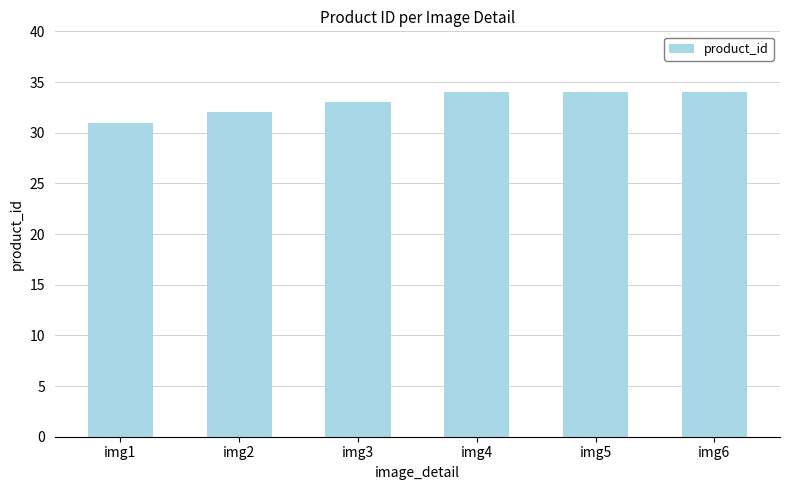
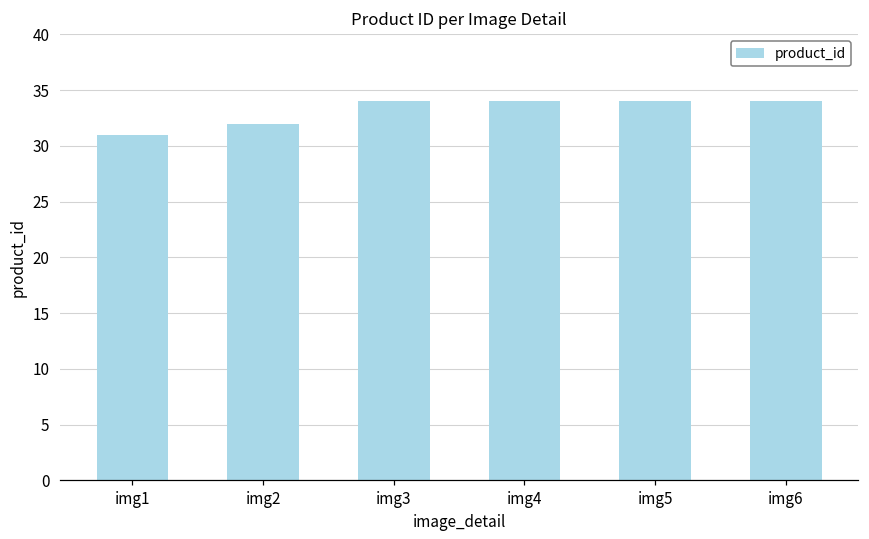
img3: 33 -> 34
